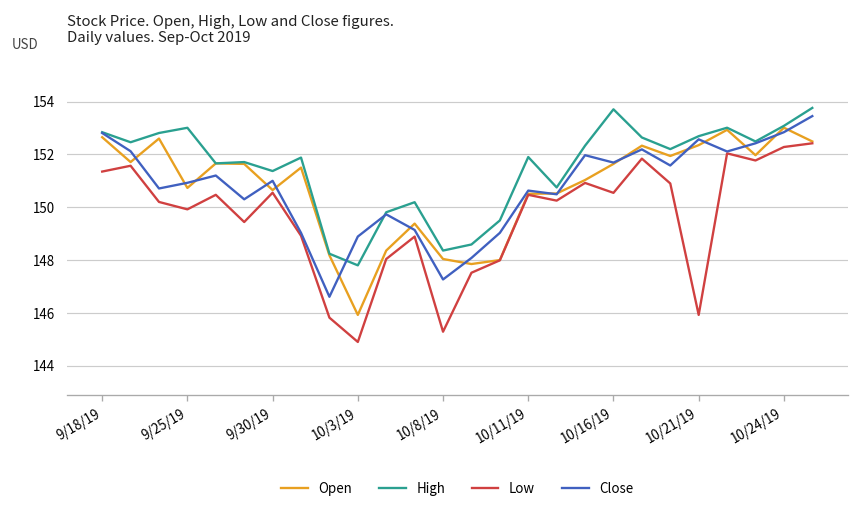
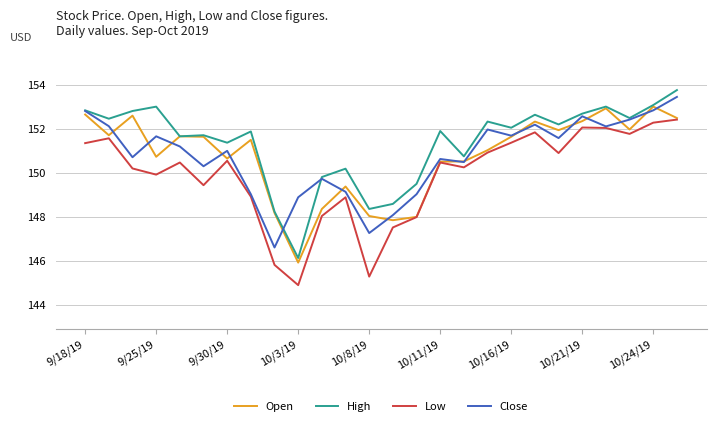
Close, 9/25/19: 150.9 -> 151.7
High, 10/3/19: 147.8 -> 146.1
High, 10/16/19: 153.7 -> 152.1
Low, 10/16/19: 150.5 -> 151.4
Low, 10/21/19: 145.9 -> 152.1
